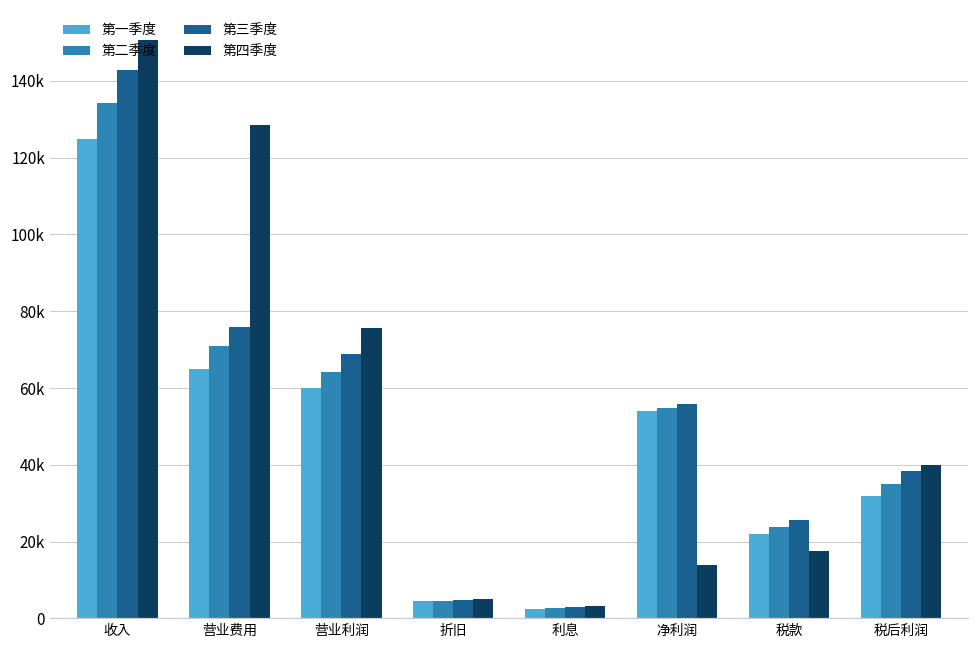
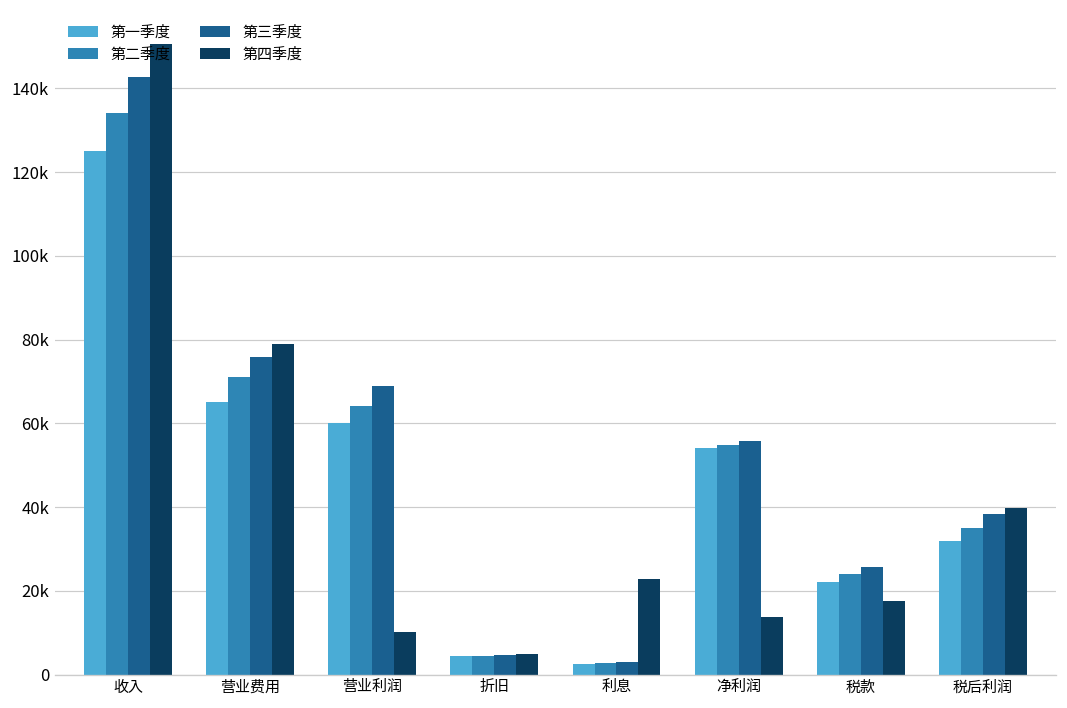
第四季度, 营业费用: 128000 -> 79000
第四季度, 营业利润: 76000 -> 10000
第四季度, 利息: 3000 -> 23000
